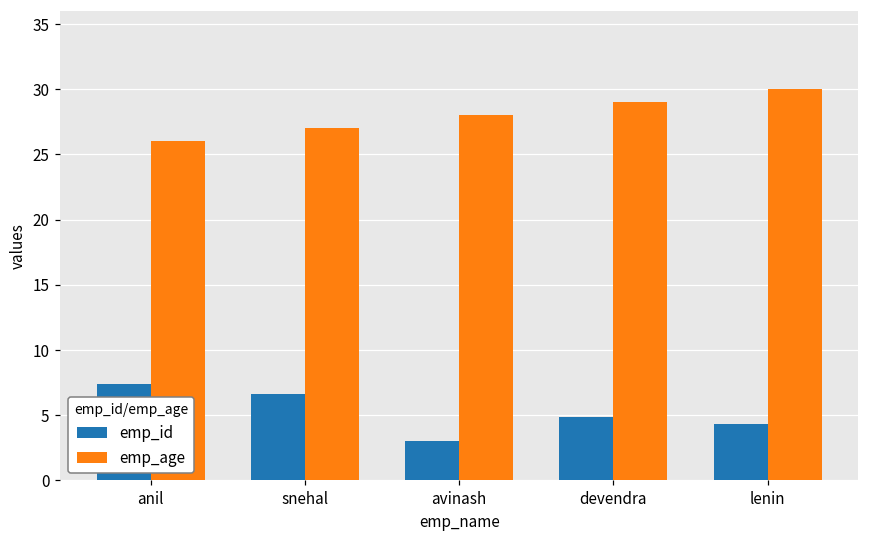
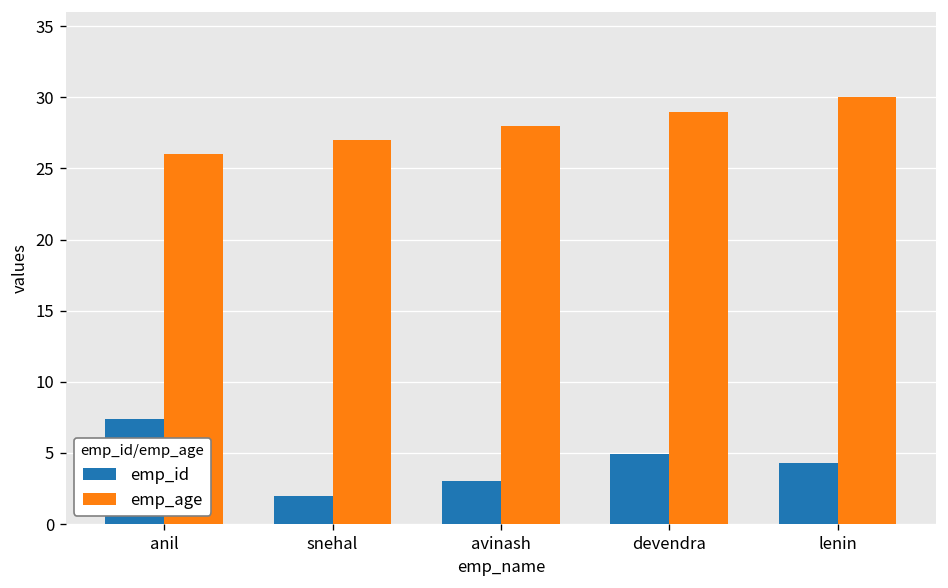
emp_id, snehal: 6.6 -> 2.0
